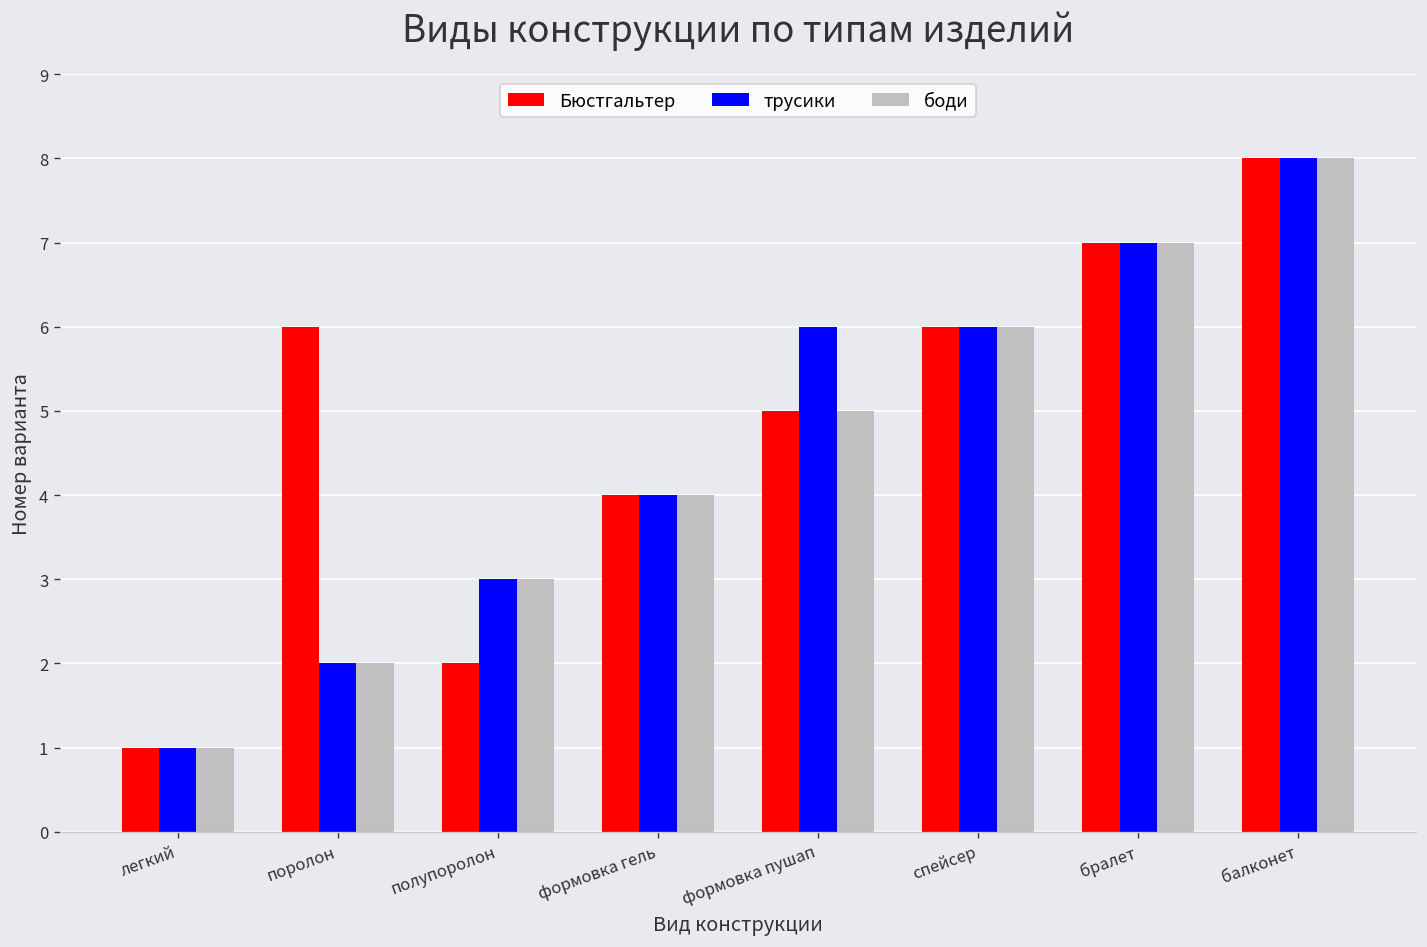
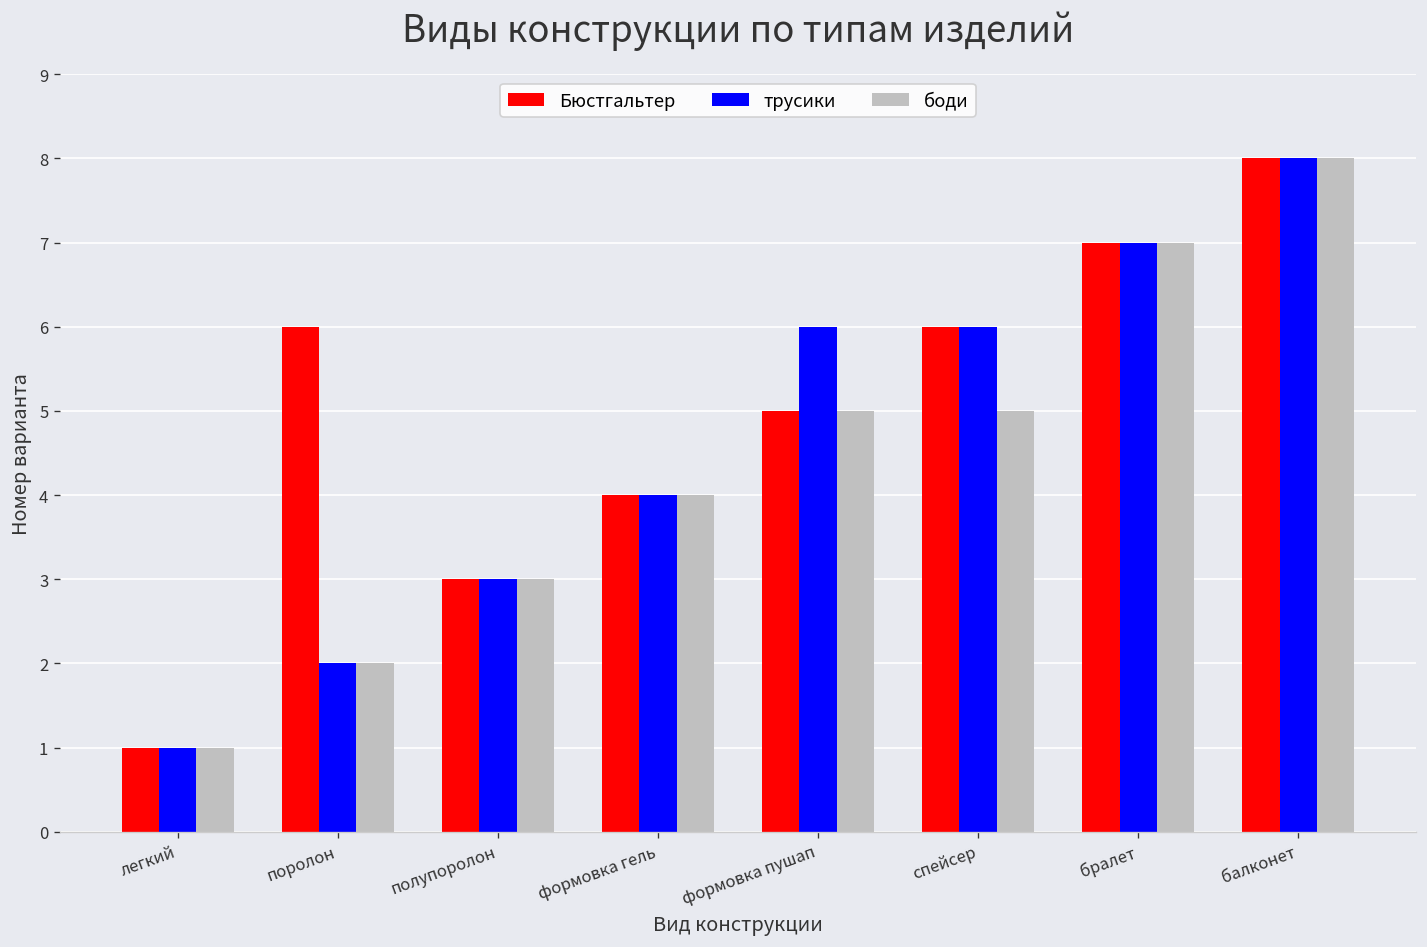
Бюстгальтер, полупоролон: 2 -> 3
боди, спейсер: 6 -> 5
